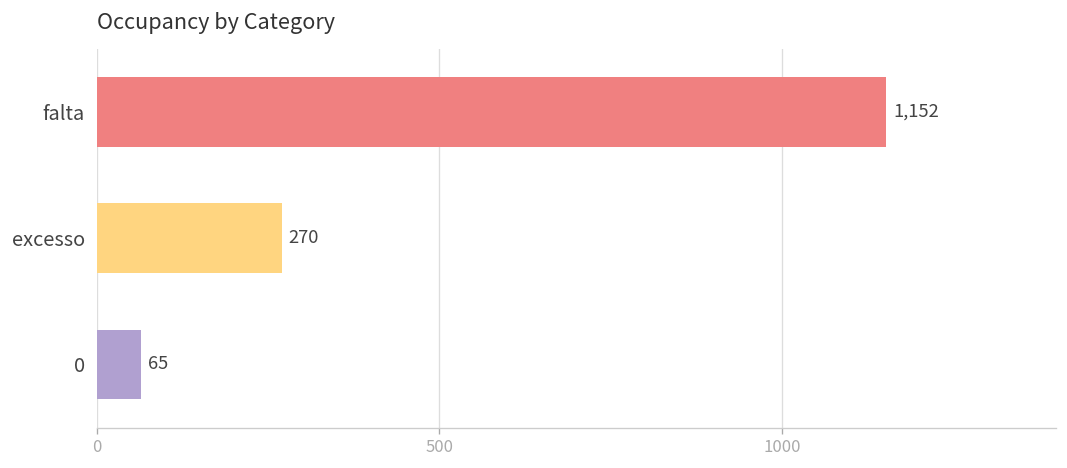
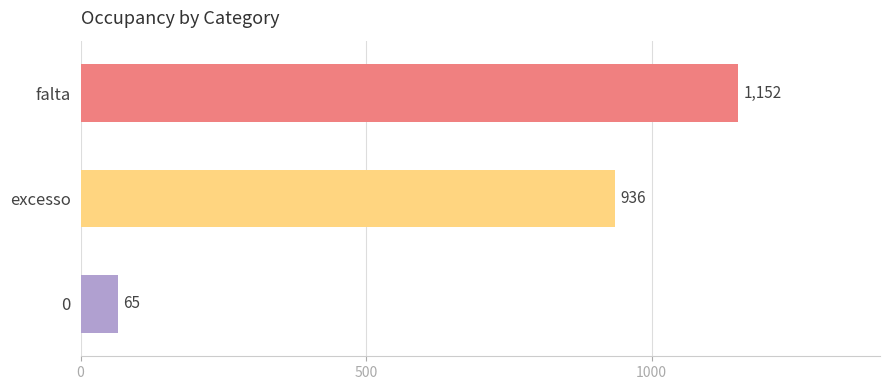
excesso: 270 -> 936
